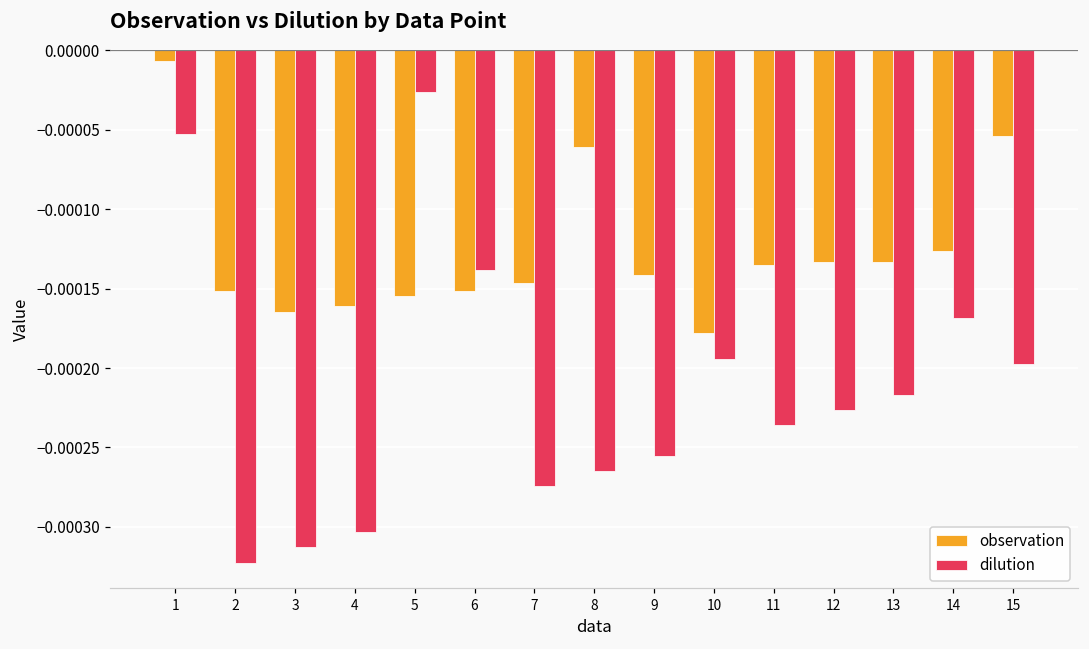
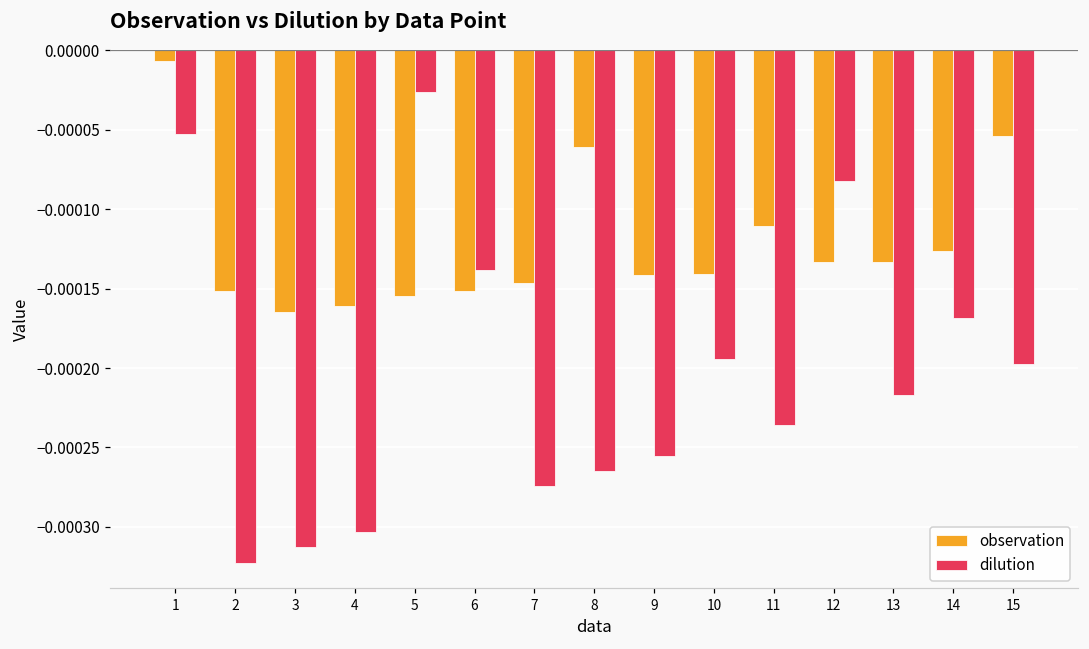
observation, 10: -0.000178 -> -0.000141
observation, 11: -0.000135 -> -0.000111
dilution, 12: -0.000226 -> -0.000082
